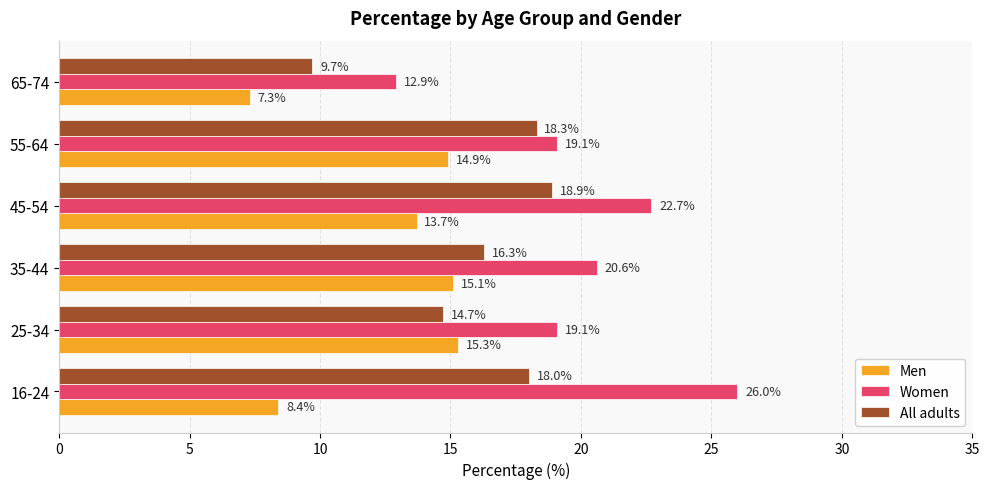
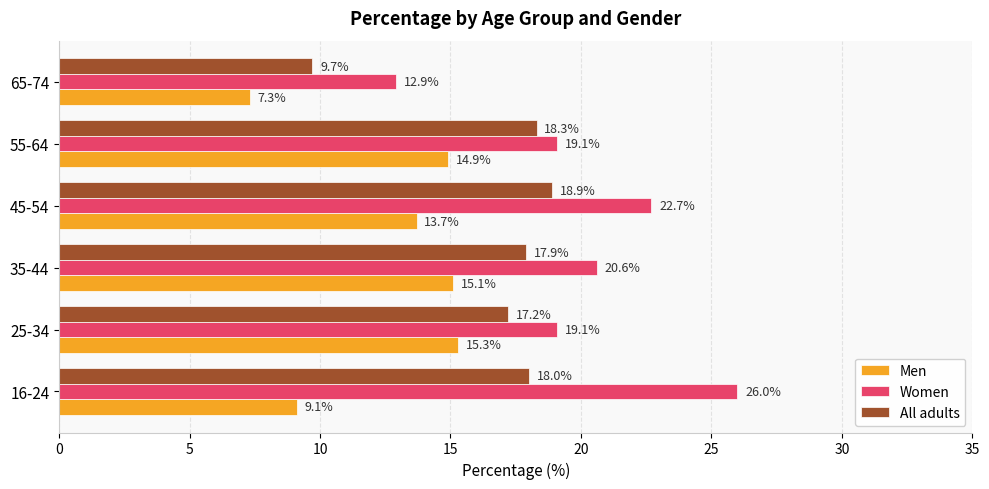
All adults, 35-44: 16.3% -> 17.9%
All adults, 25-34: 14.7% -> 17.2%
Men, 16-24: 8.4% -> 9.1%
